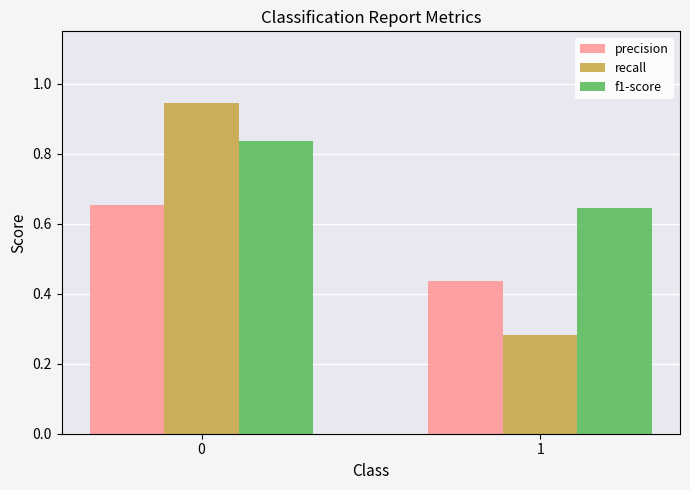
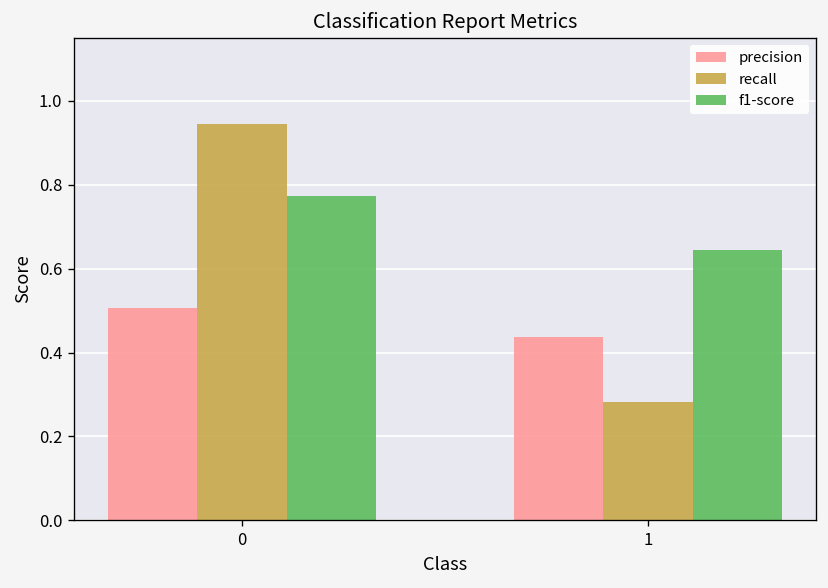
precision, 0: 0.65 -> 0.51
f1-score, 0: 0.84 -> 0.77
